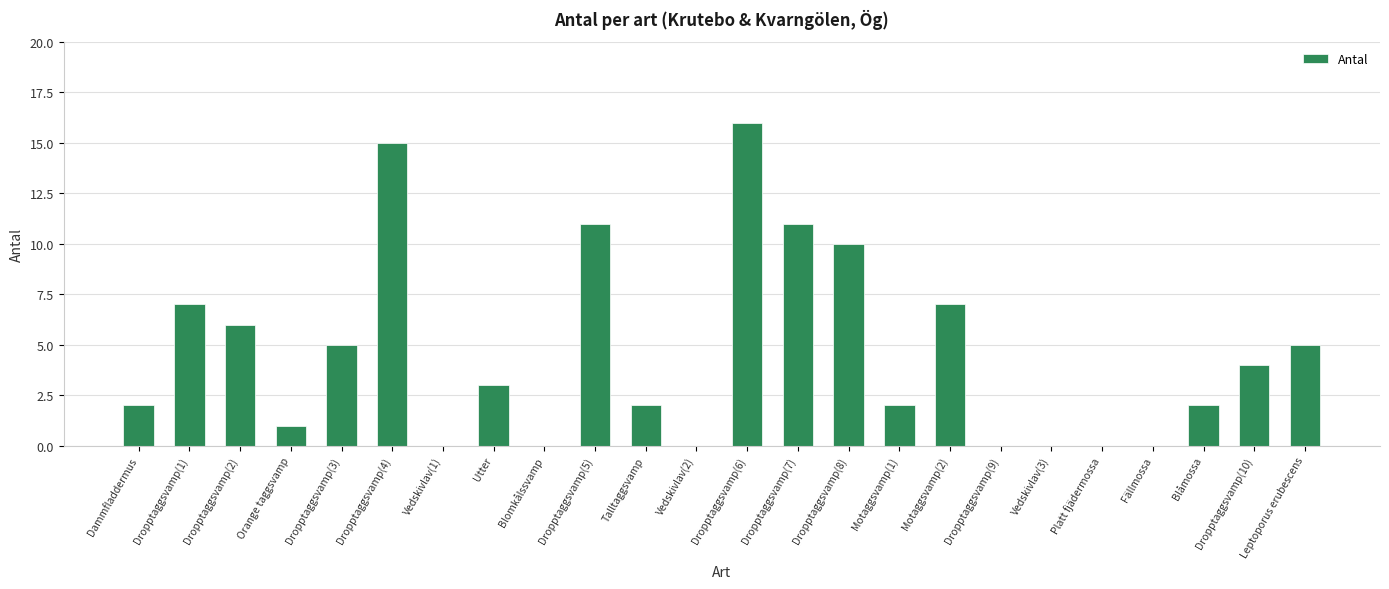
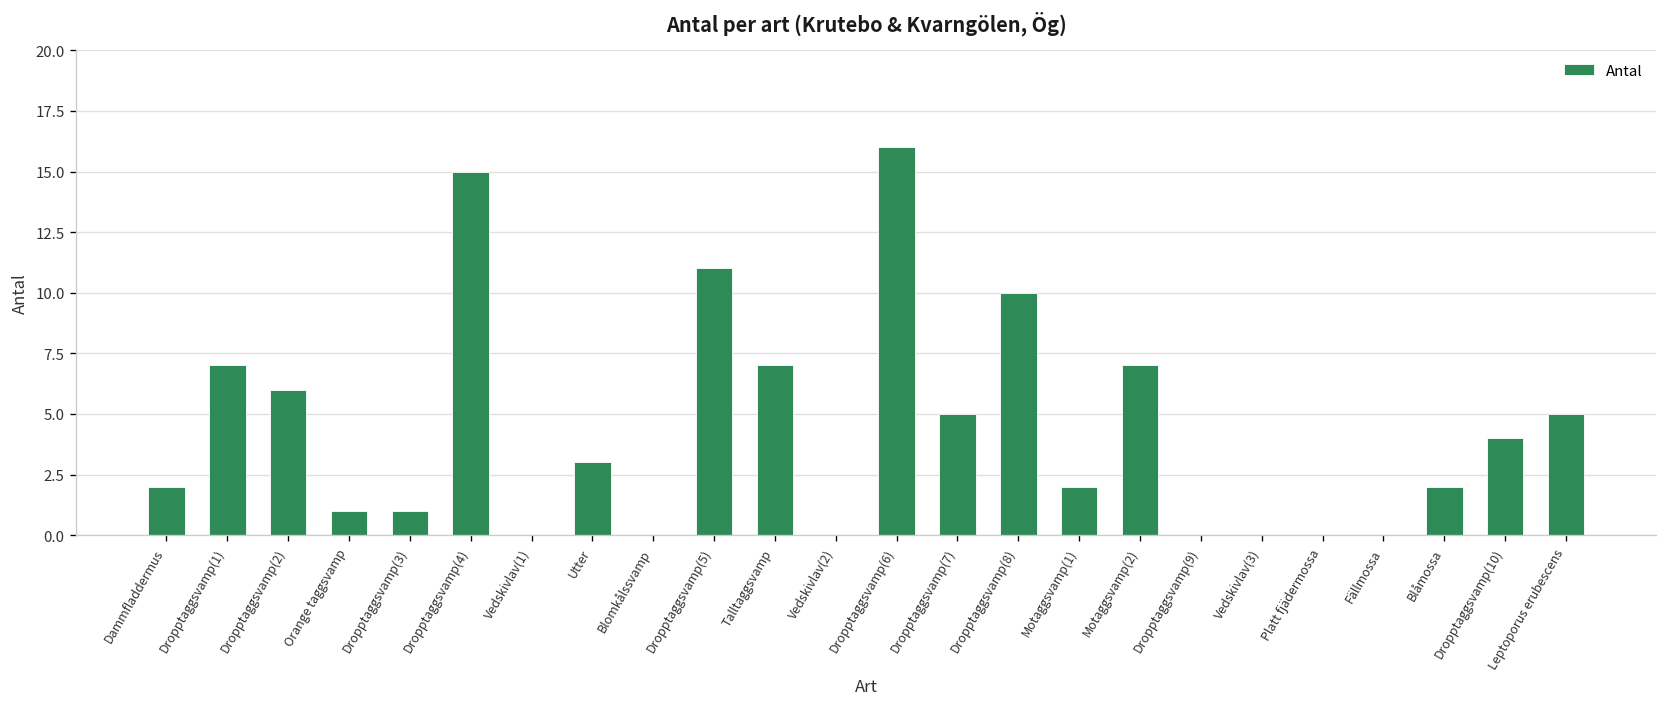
Dropptaggsvamp(3): 5 -> 1
Talltaggsvamp: 2 -> 7
Dropptaggsvamp(7): 11 -> 5
